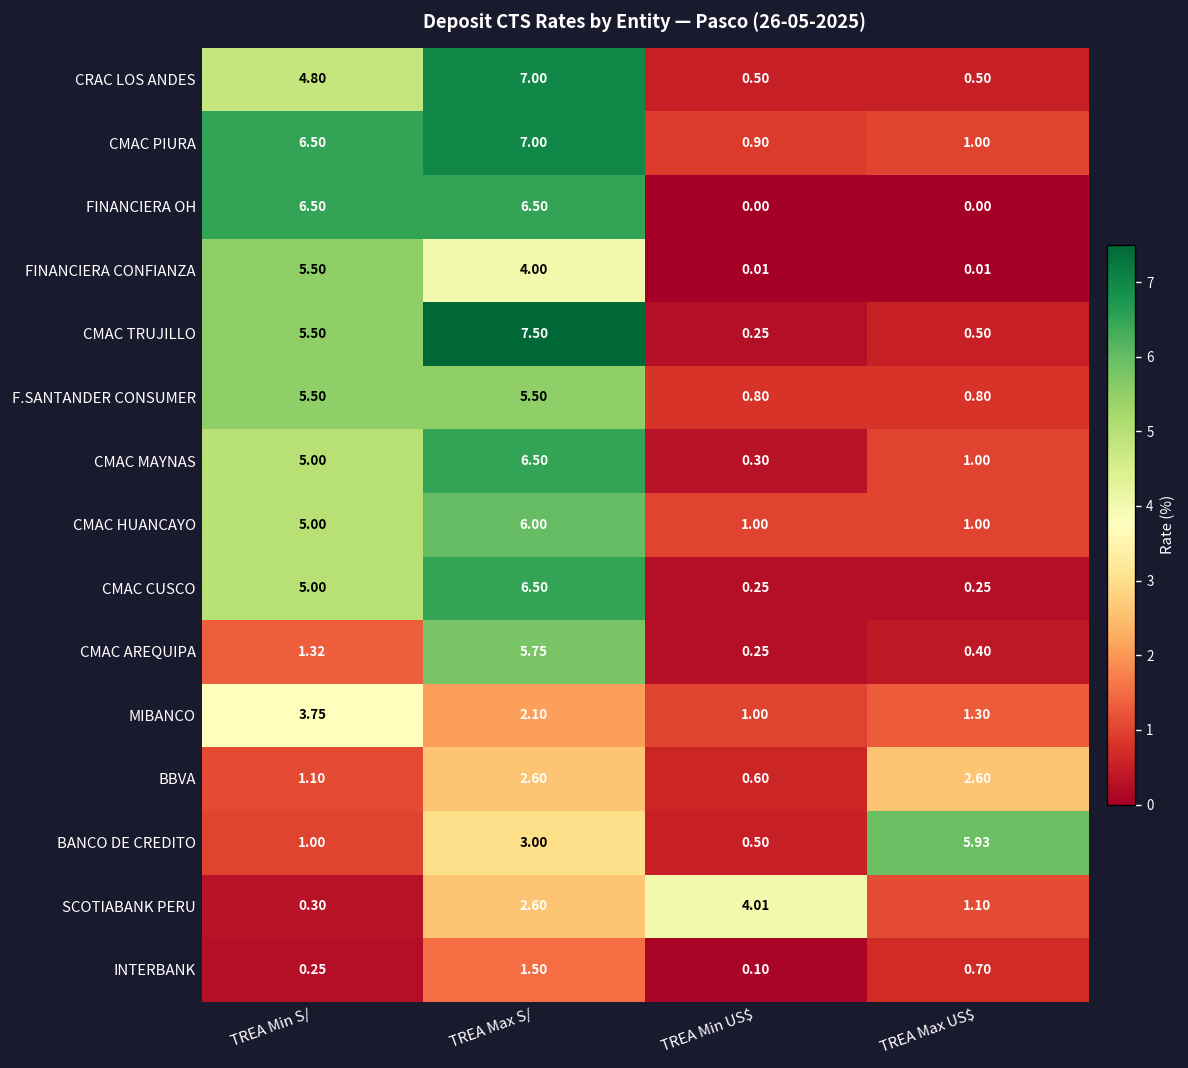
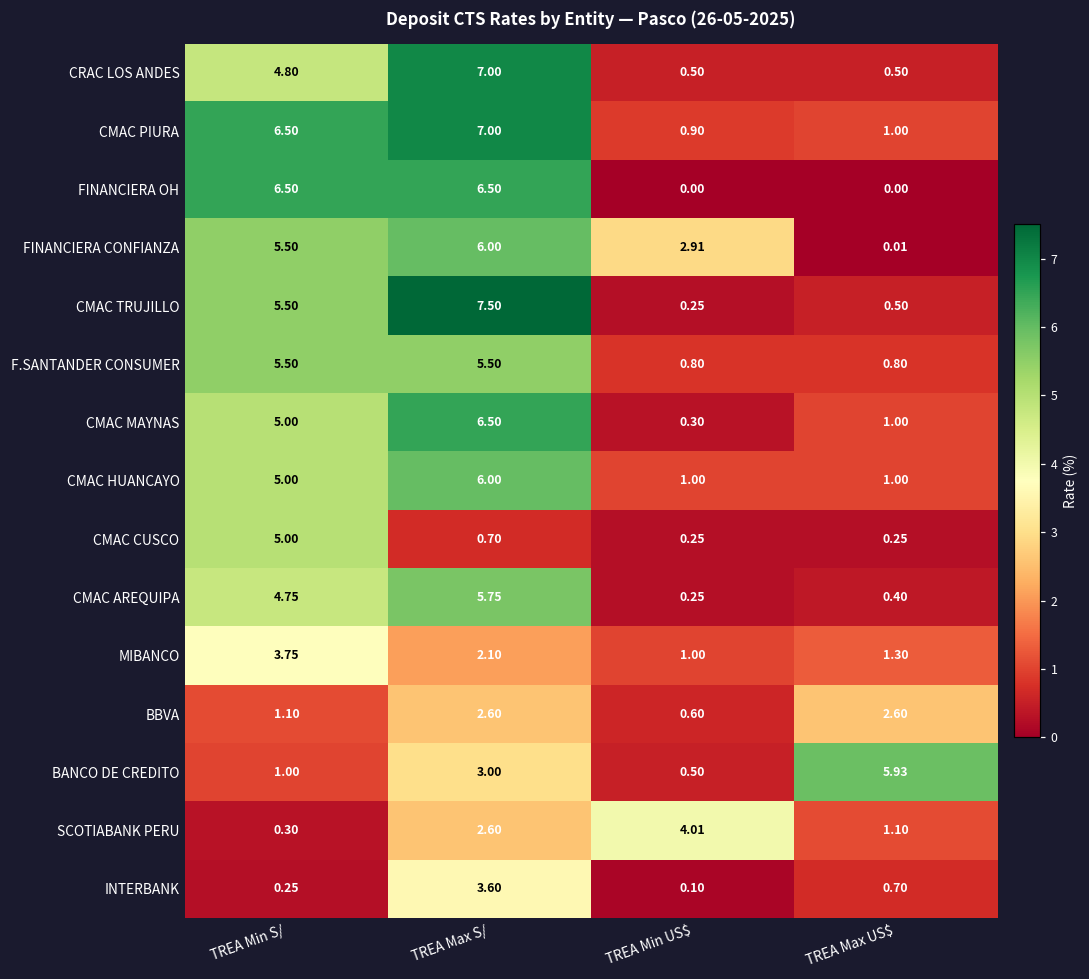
FINANCIERA CONFIANZA, TREA Max S/: 4.00 -> 6.00
FINANCIERA CONFIANZA, TREA Min US$: 0.01 -> 2.91
CMAC CUSCO, TREA Max S/: 6.50 -> 0.70
CMAC AREQUIPA, TREA Min S/: 1.32 -> 4.75
INTERBANK, TREA Max S/: 1.50 -> 3.60
